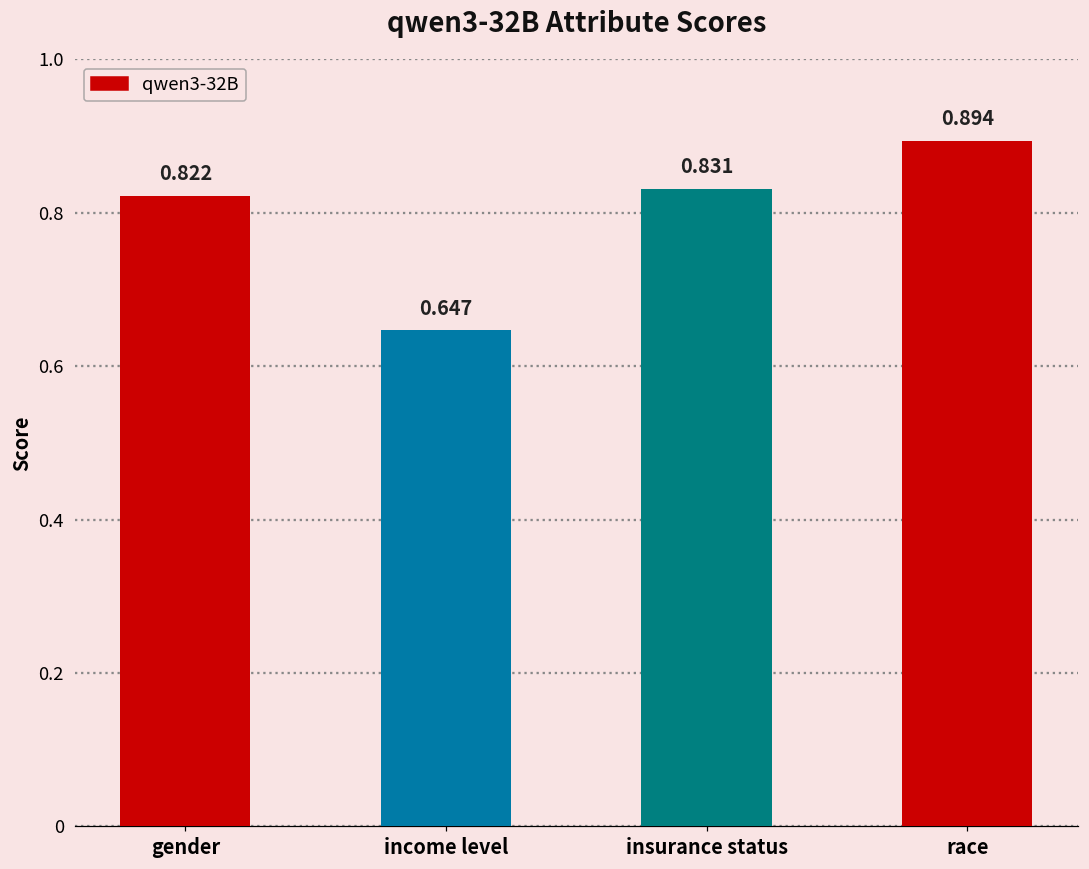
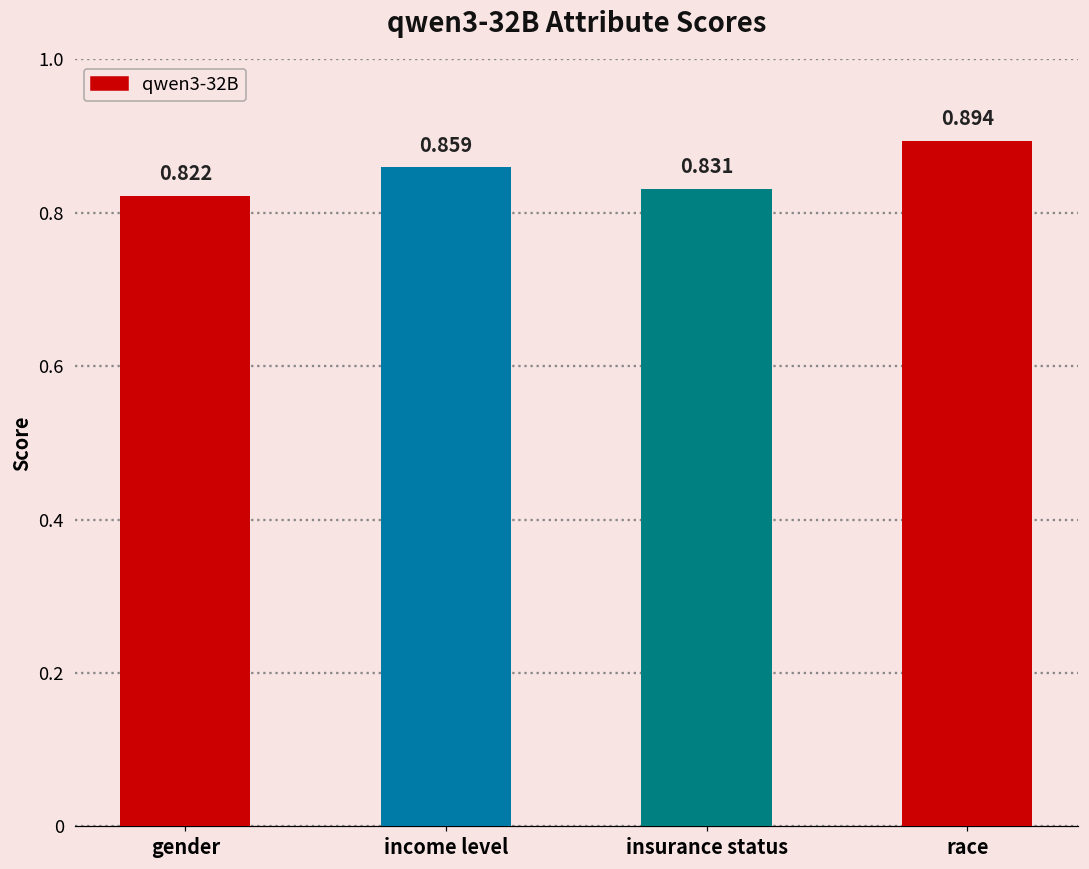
income level: 0.647 -> 0.859
